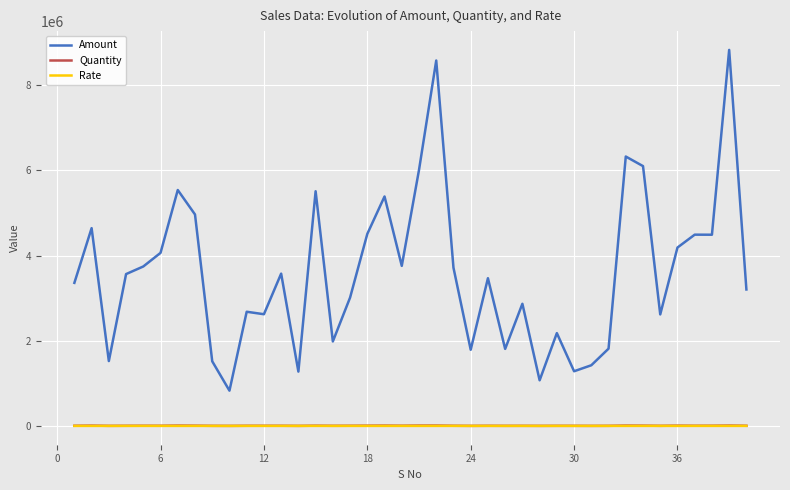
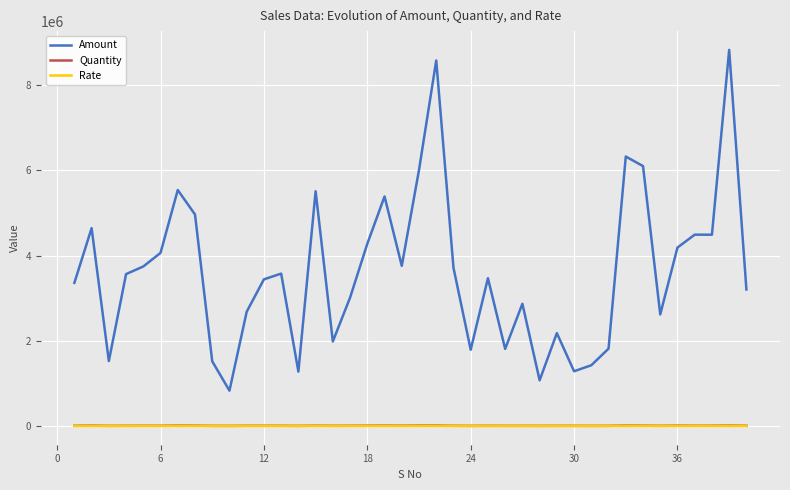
Amount, 12: 2600000 -> 3400000
Amount, 18: 4500000 -> 4300000
